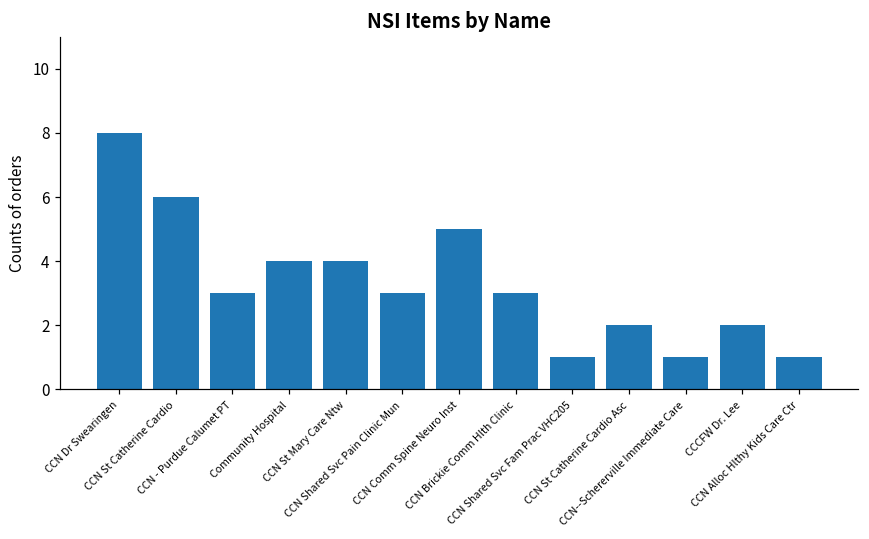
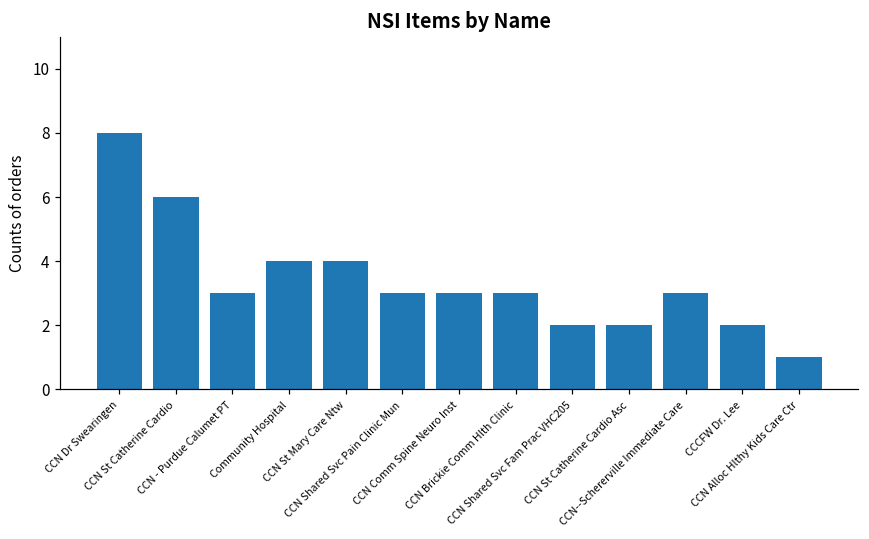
CCN Comm Spine Neuro Inst: 5 -> 3
CCN Shared Svc Fam Prac VHC205: 1 -> 2
CCN--Schererville Immediate Care: 1 -> 3
